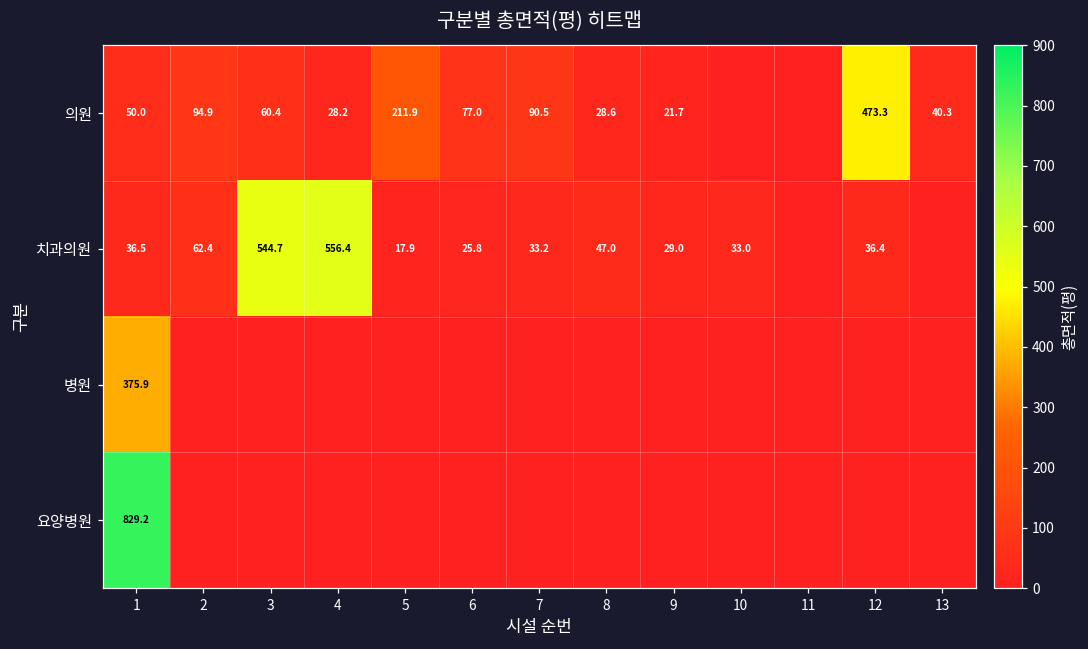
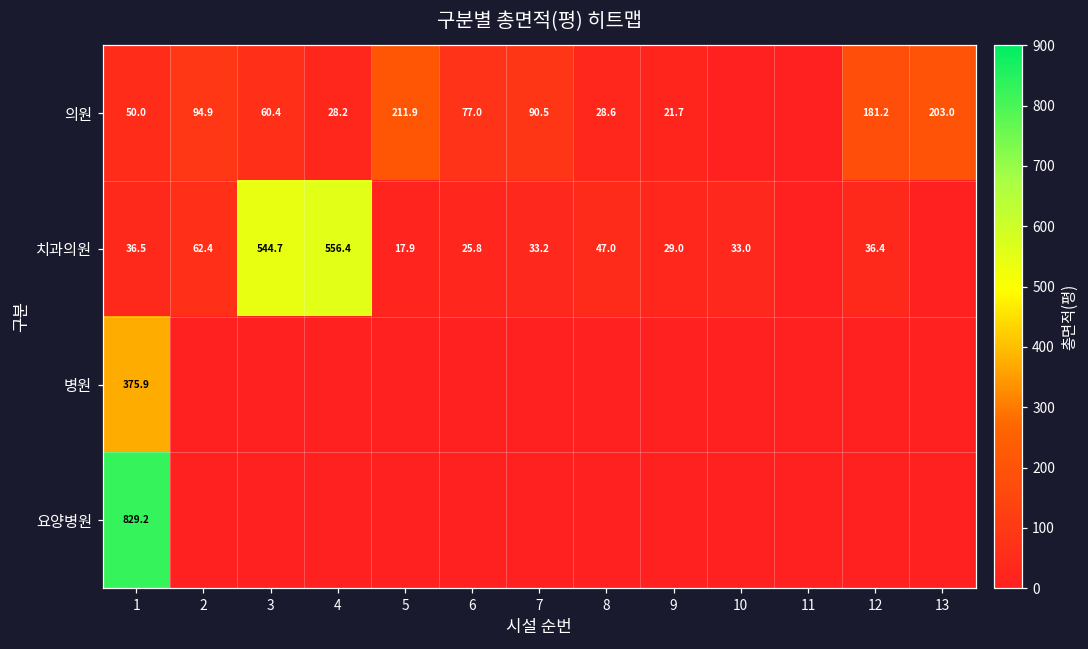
의원, 12: 473.3 -> 181.2
의원, 13: 40.3 -> 203.0
